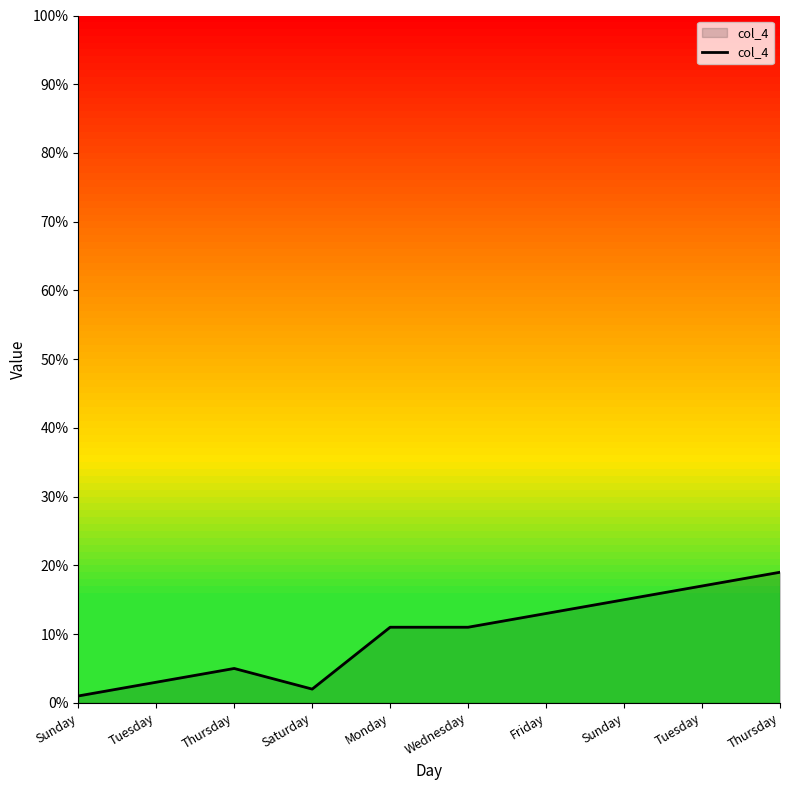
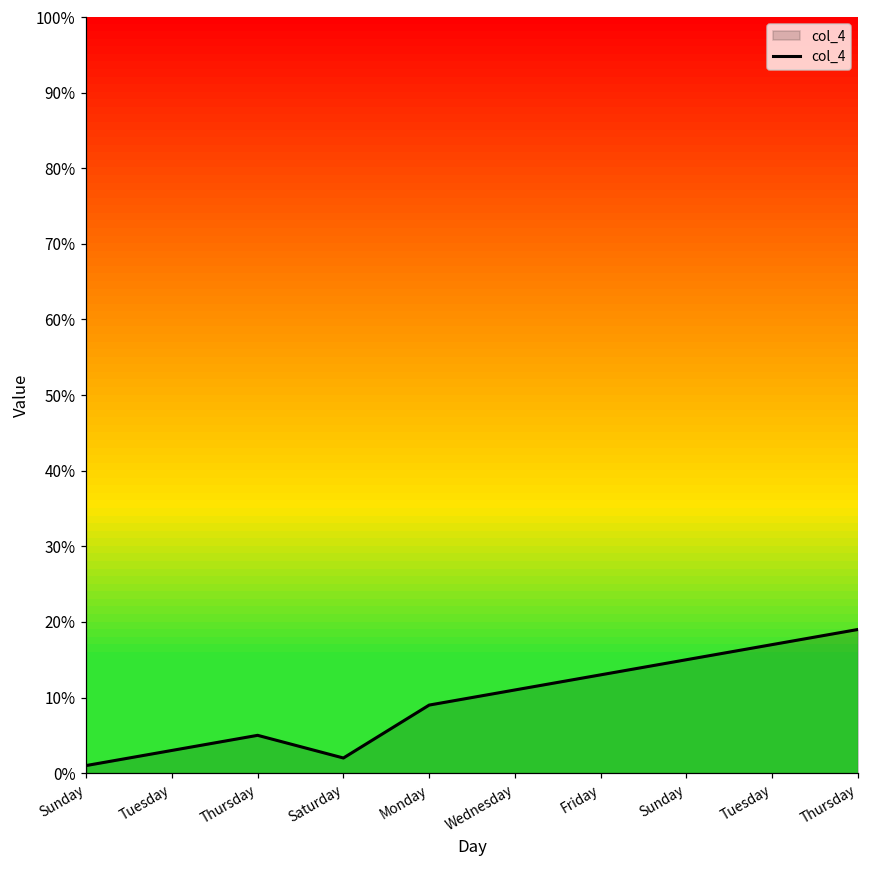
Monday: 11% -> 9%
